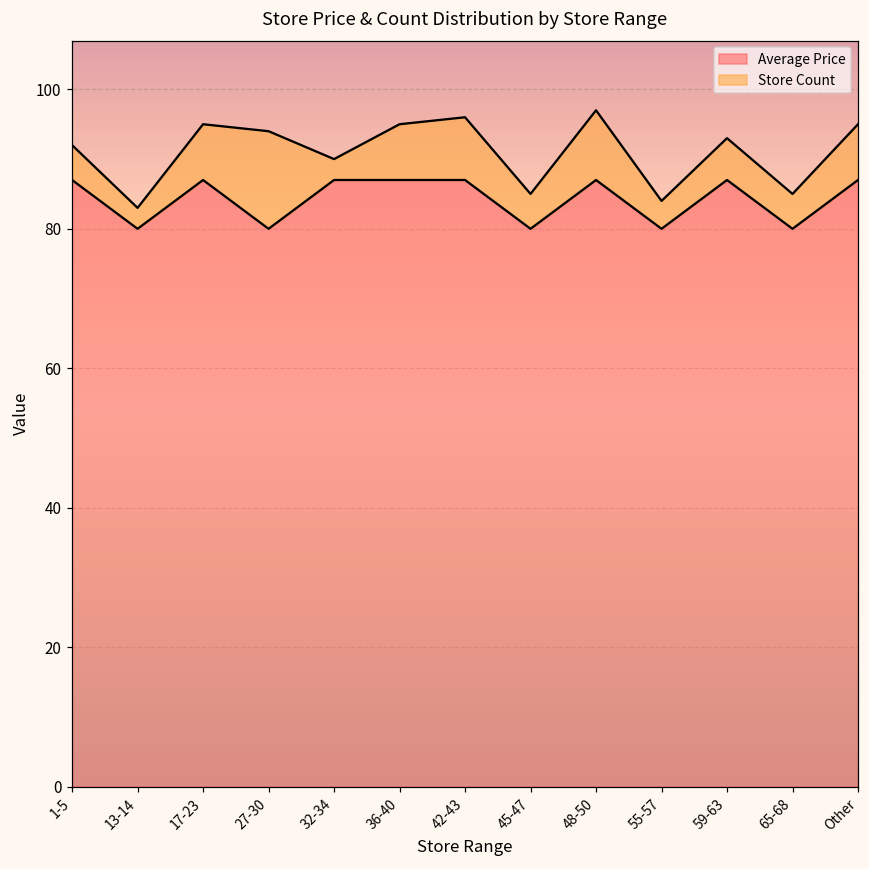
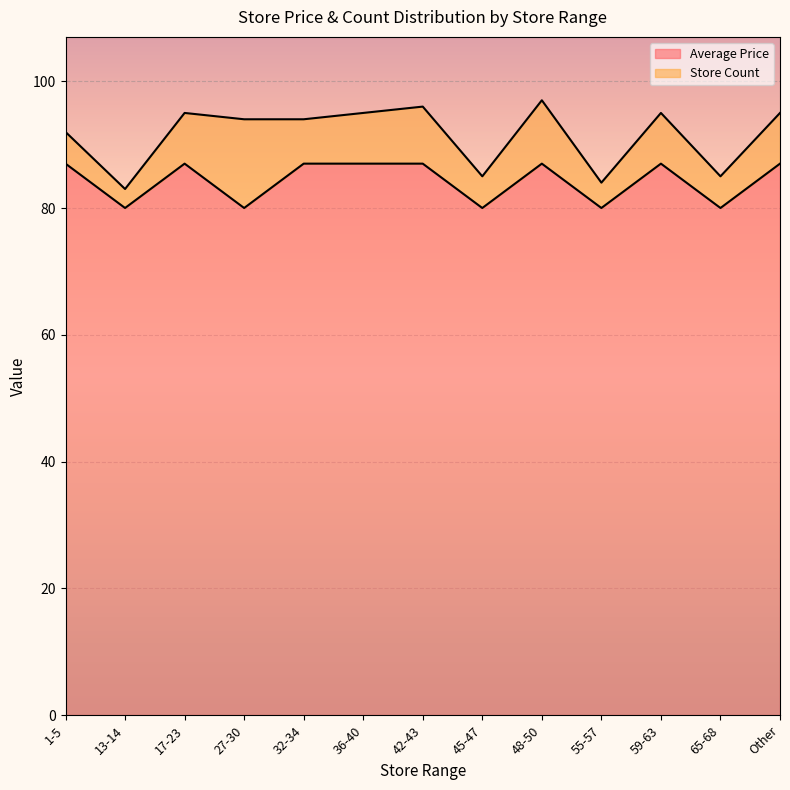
Store Count, 32-34: 3 -> 7
Store Count, 59-63: 6 -> 8
